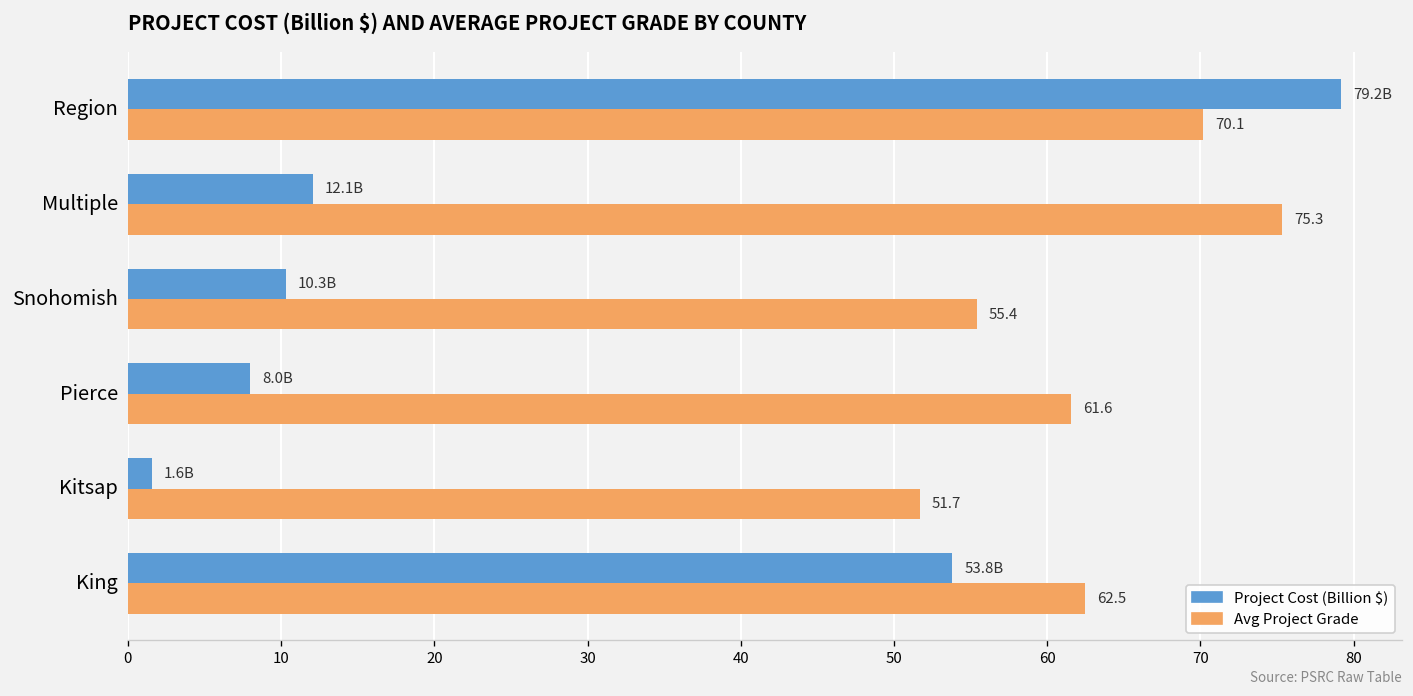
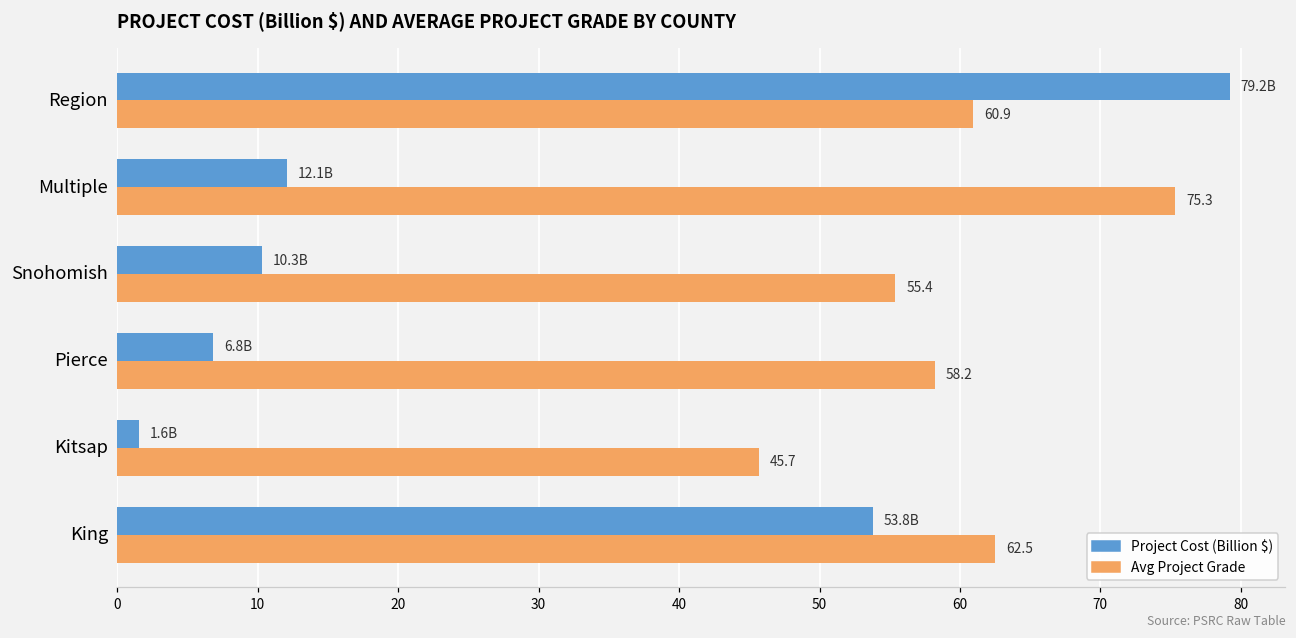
Avg Project Grade, Region: 70.1 -> 60.9
Project Cost (Billion $), Pierce: 8.0B -> 6.8B
Avg Project Grade, Pierce: 61.6 -> 58.2
Avg Project Grade, Kitsap: 51.7 -> 45.7
